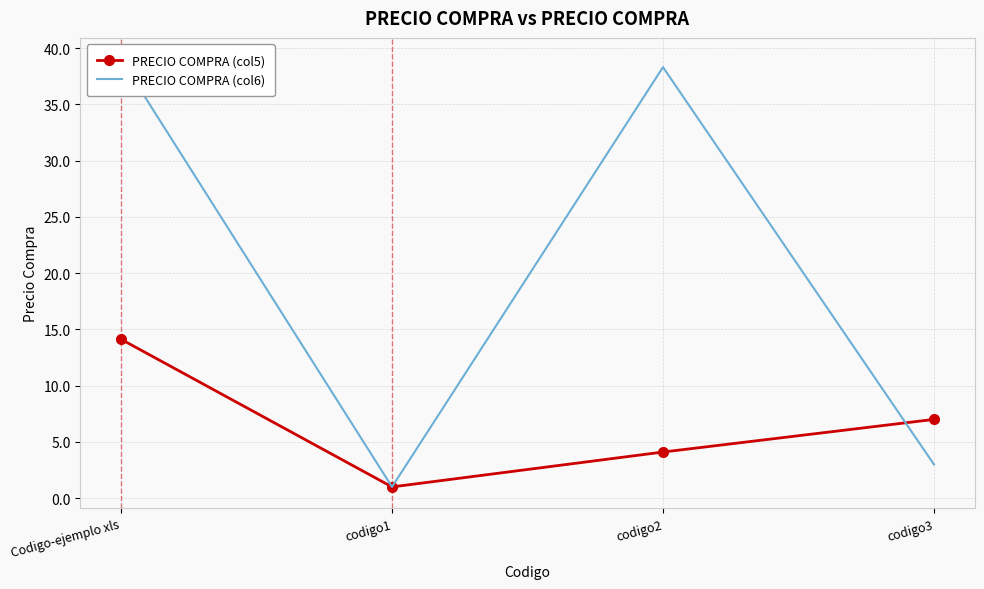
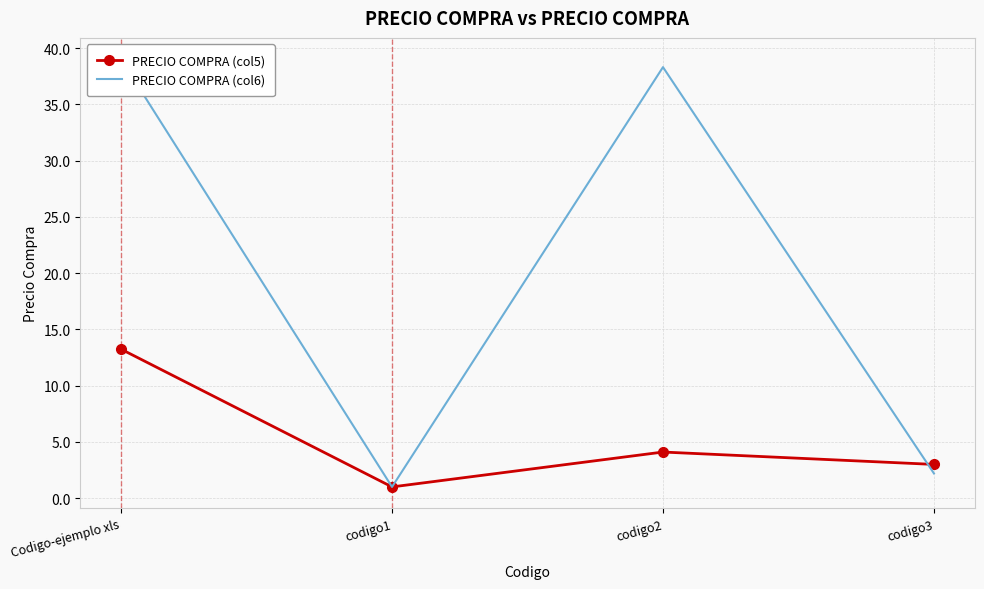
PRECIO COMPRA (col5), Codigo-ejemplo xls: 14.1 -> 13.2
PRECIO COMPRA (col5), codigo3: 7 -> 3
PRECIO COMPRA (col6), codigo3: 3.0 -> 2.2
